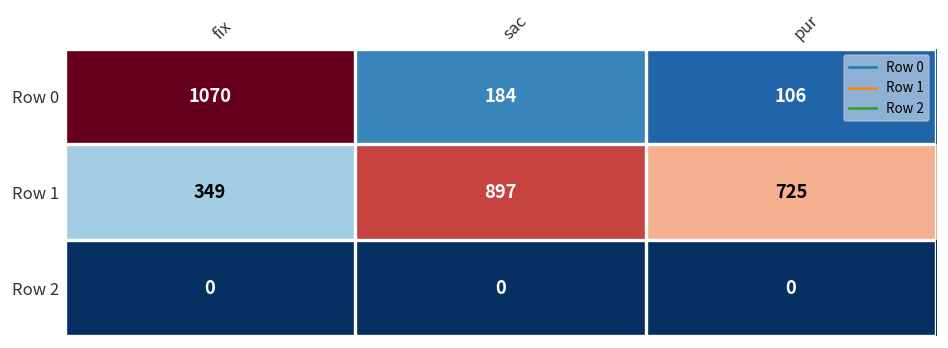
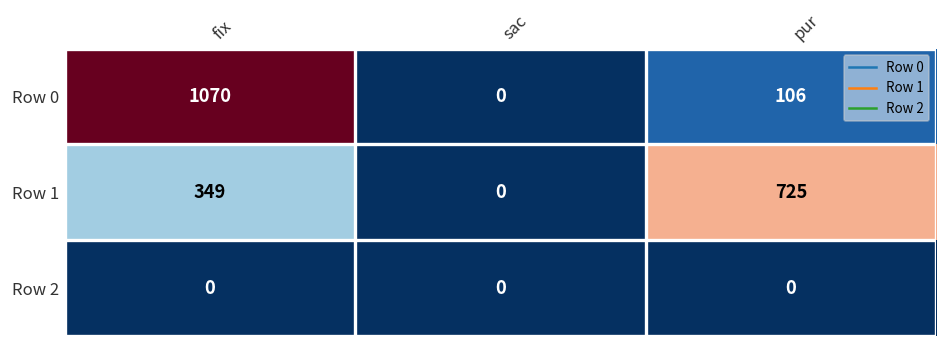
Row 0, sac: 184 -> 0
Row 1, sac: 897 -> 0
